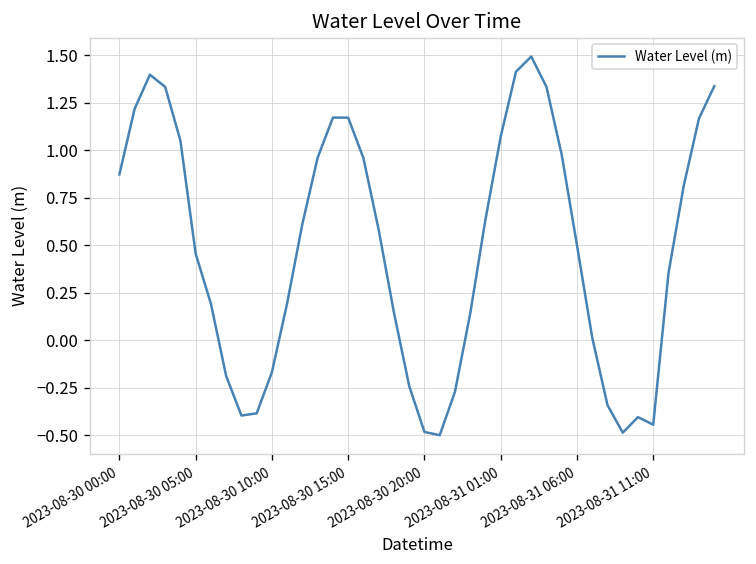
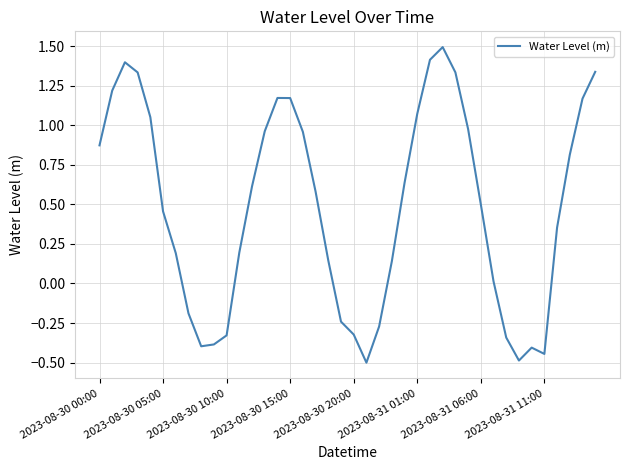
2023-08-30 10:00: -0.17 -> -0.33
2023-08-30 20:00: -0.48 -> -0.32
